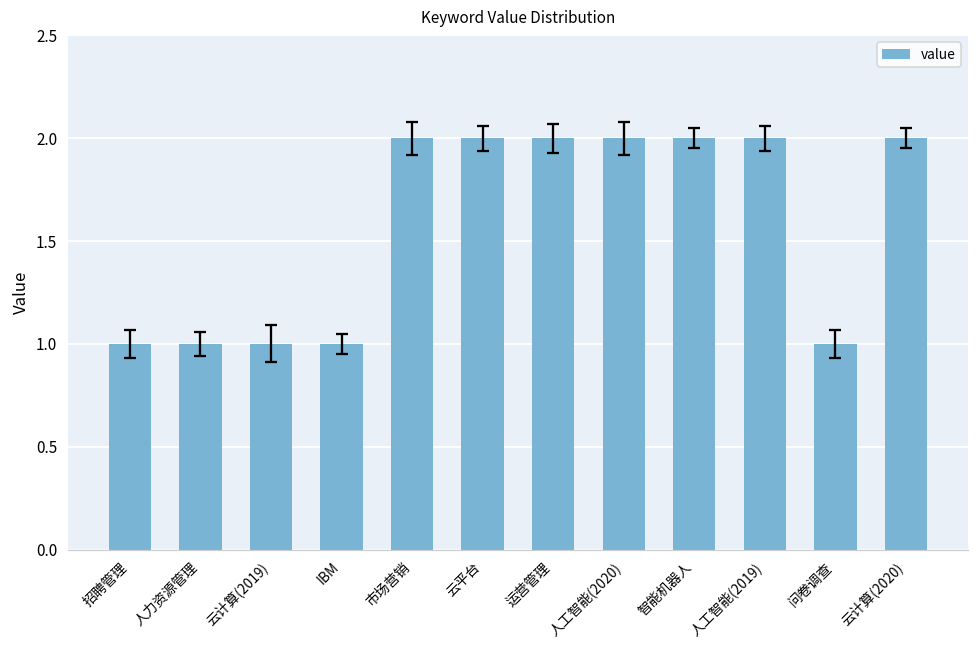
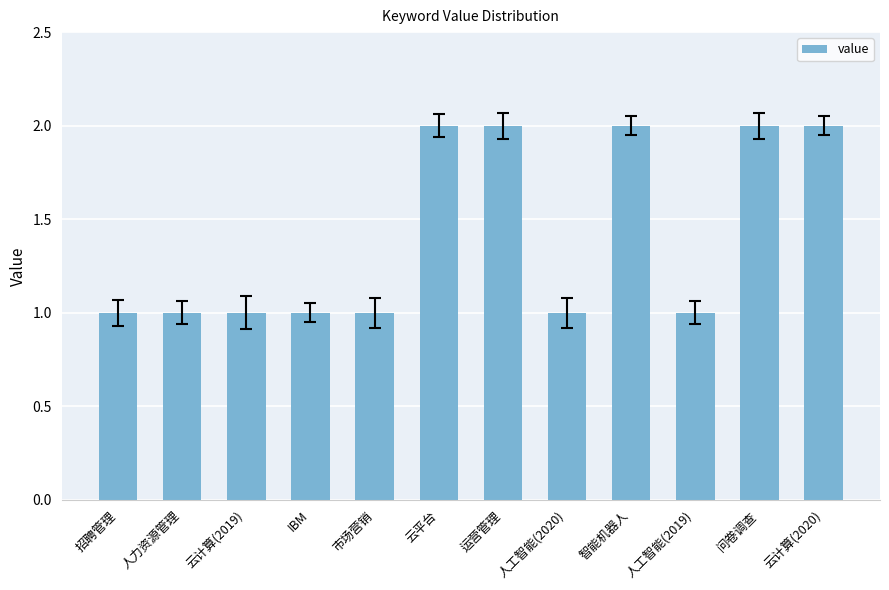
value, 市场营销: 2 -> 1
value, 人工智能(2020): 2 -> 1
value, 人工智能(2019): 2 -> 1
value, 问卷调查: 1 -> 2
